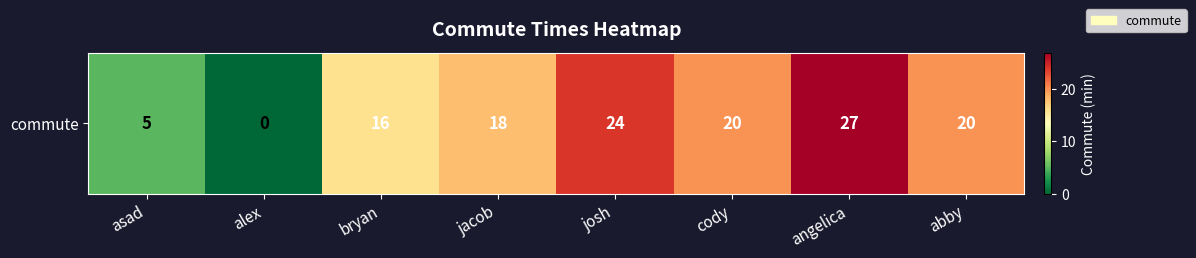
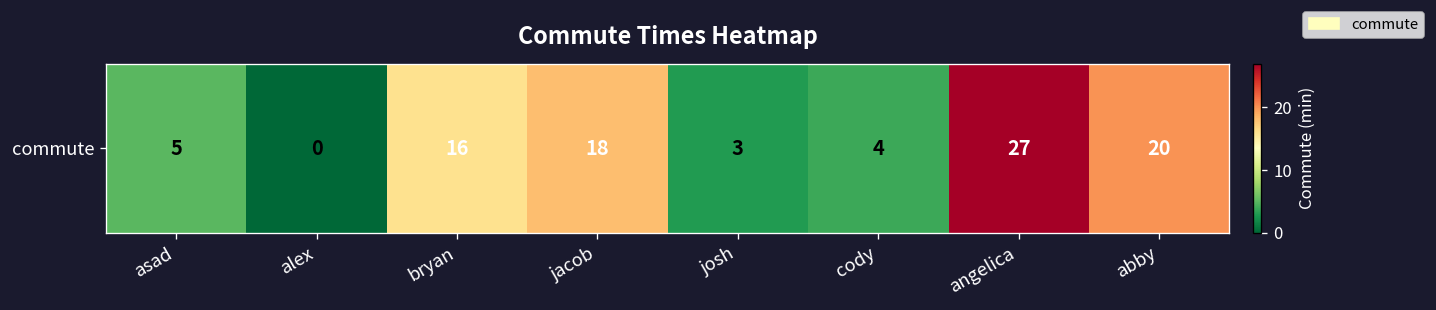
commute, josh: 24 -> 3
commute, cody: 20 -> 4
